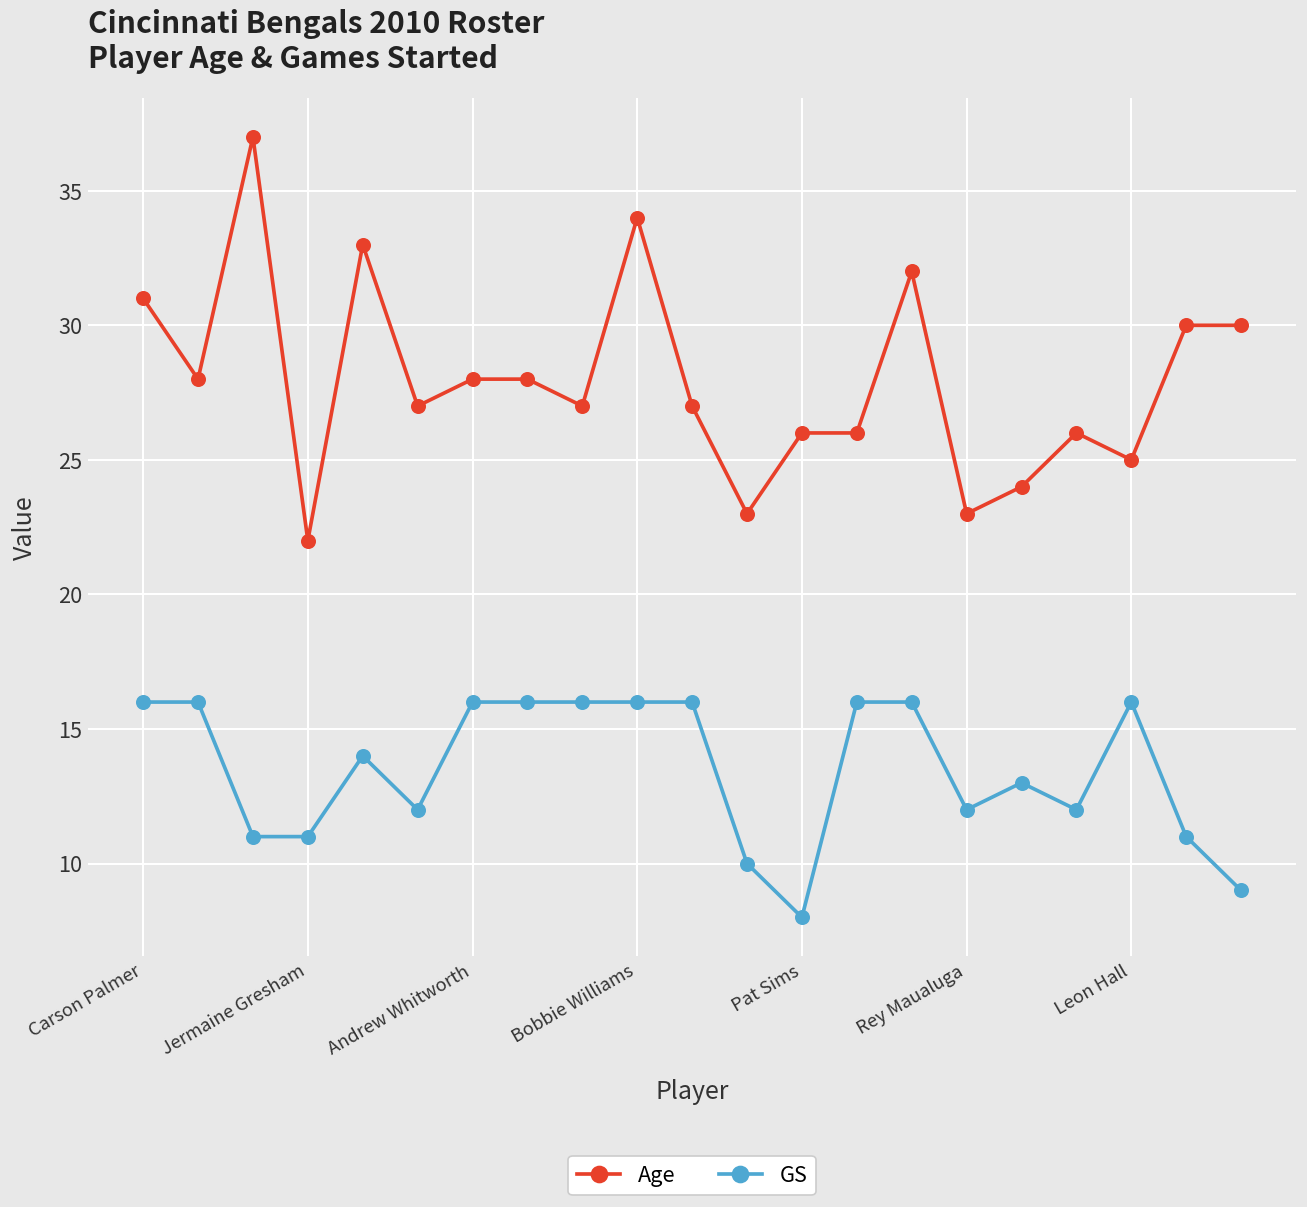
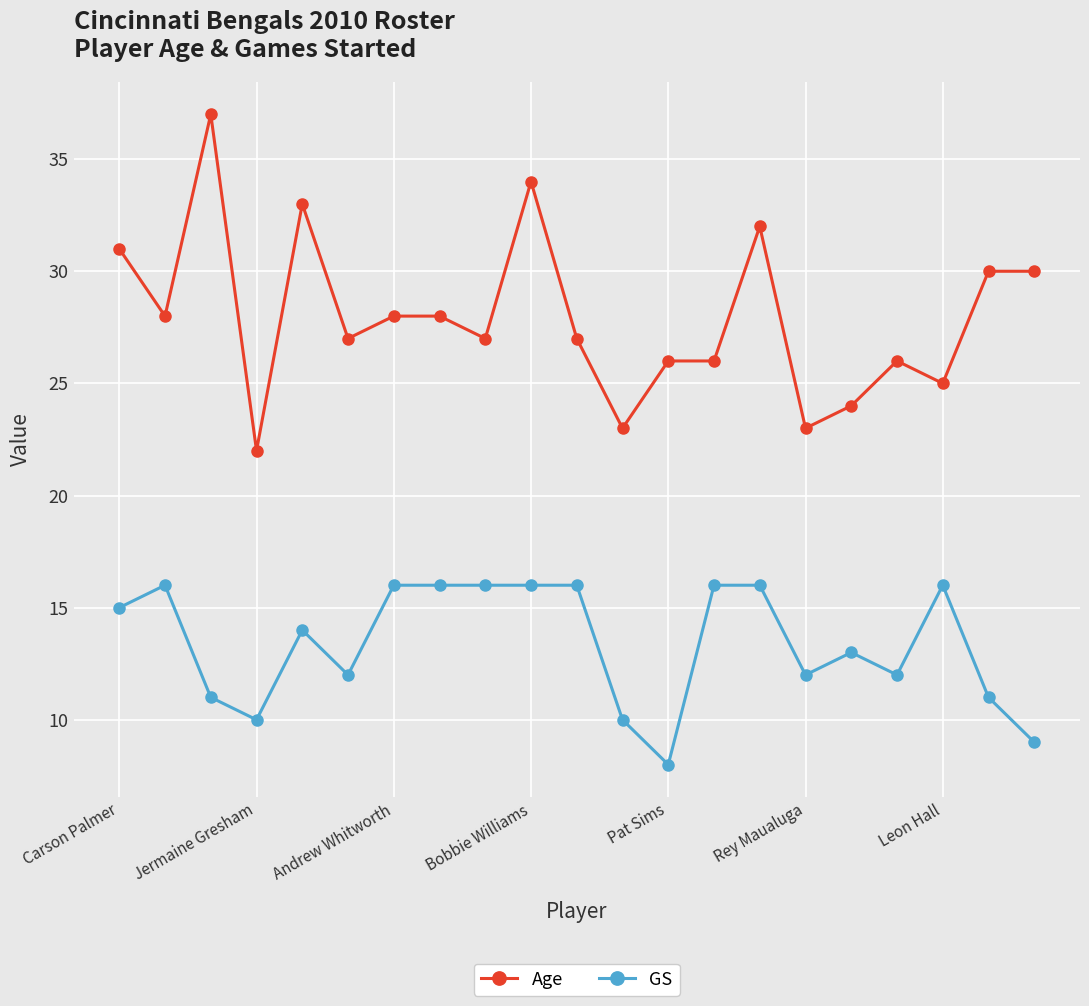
GS, Carson Palmer: 16 -> 15
GS, Jermaine Gresham: 11 -> 10
